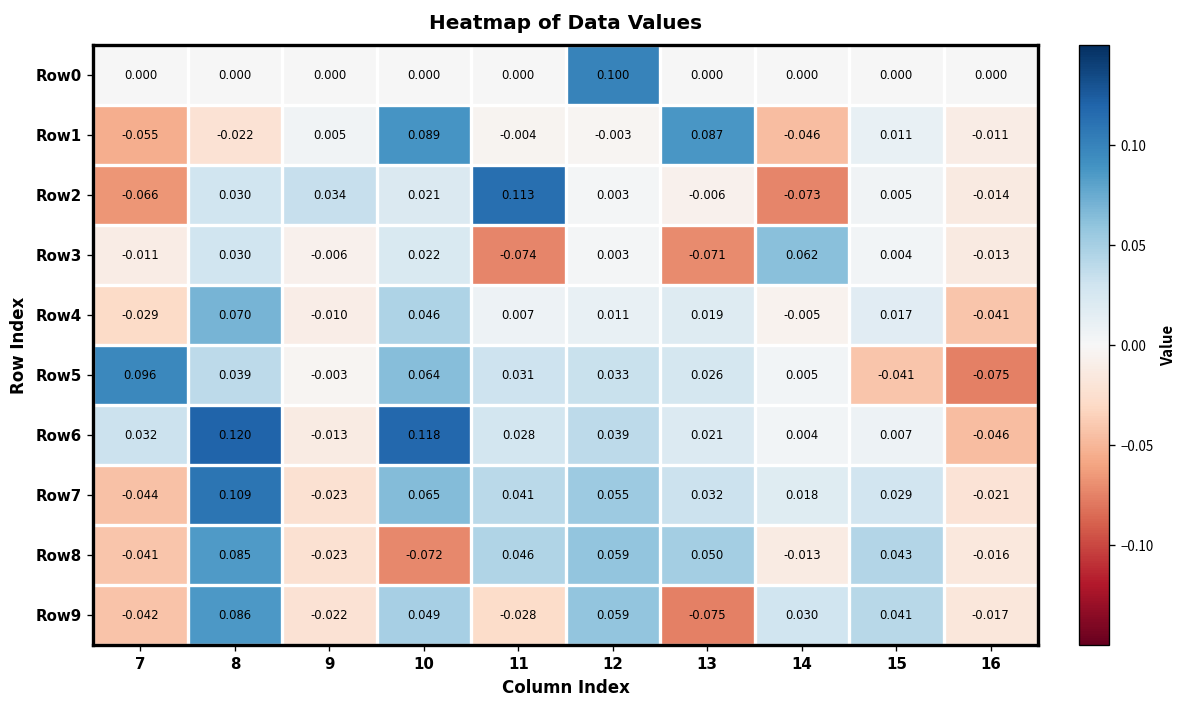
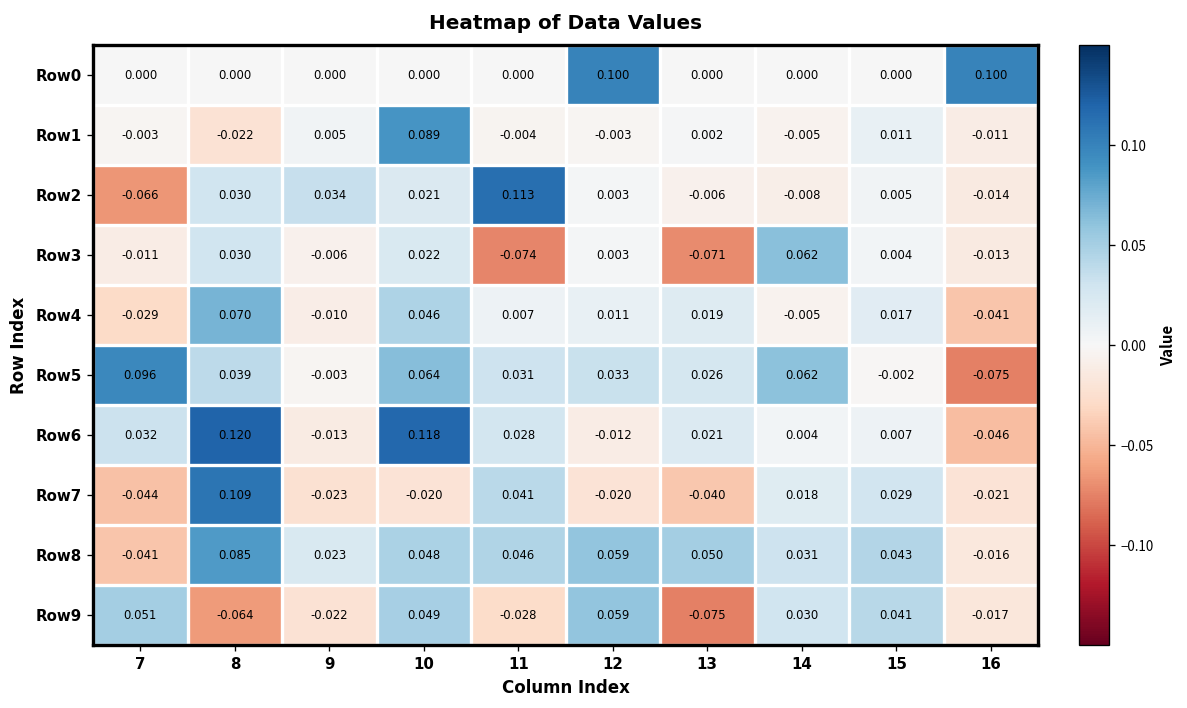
Row0, 16: 0.000 -> 0.100
Row1, 7: -0.055 -> -0.003
Row1, 13: 0.087 -> 0.002
Row1, 14: -0.046 -> -0.005
Row2, 14: -0.073 -> -0.008
Row5, 14: 0.005 -> 0.062
Row5, 15: -0.041 -> -0.002
Row6, 12: 0.039 -> -0.012
Row7, 10: 0.065 -> -0.020
Row7, 12: 0.055 -> -0.020
Row7, 13: 0.032 -> -0.040
Row8, 9: -0.023 -> 0.023
Row8, 10: -0.072 -> 0.048
Row8, 14: -0.013 -> 0.031
Row9, 7: -0.042 -> 0.051
Row9, 8: 0.086 -> -0.064
